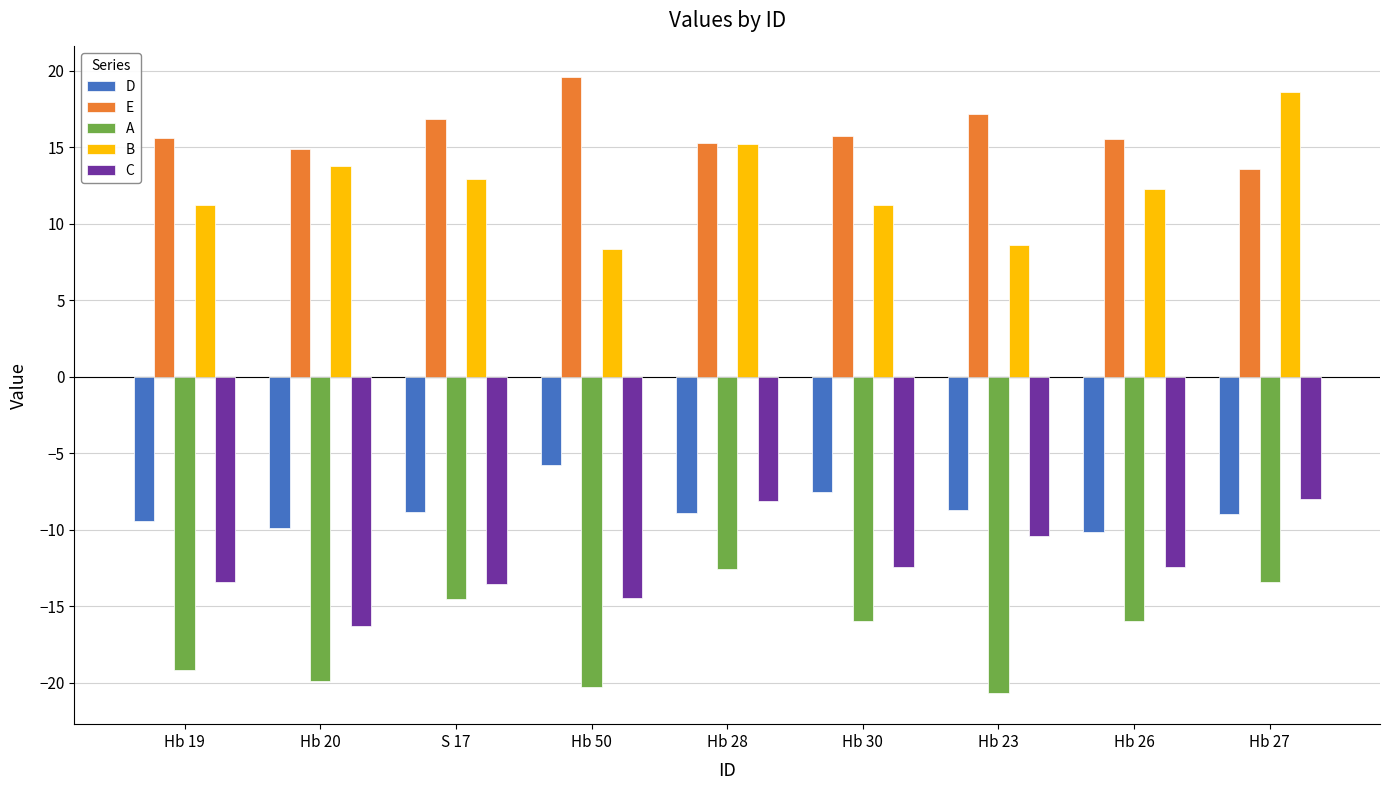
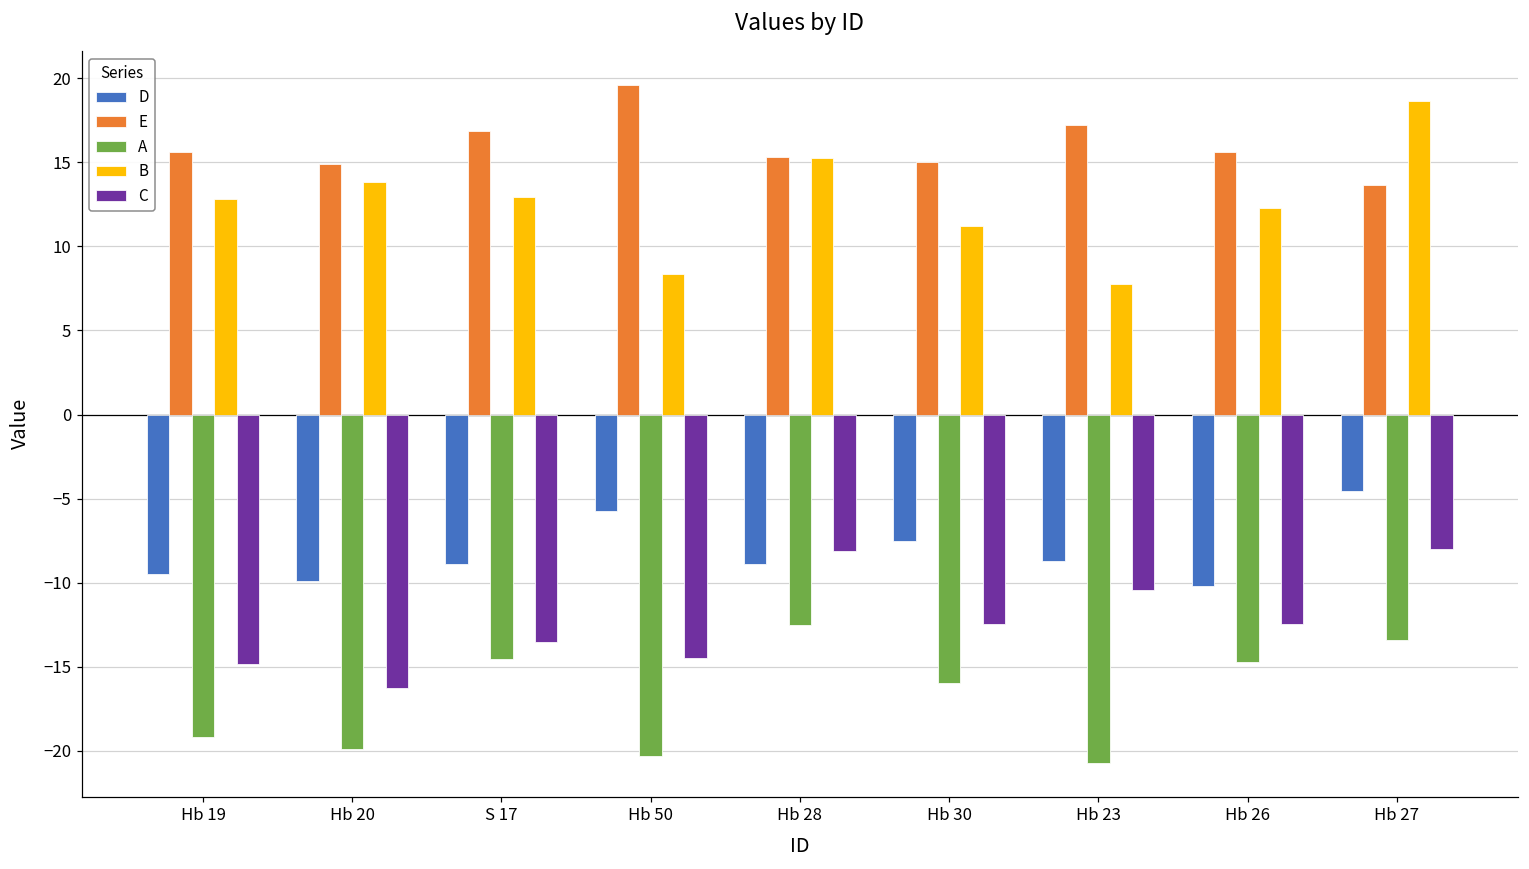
B, Hb 19: 11.2 -> 12.8
C, Hb 19: -13.4 -> -14.8
E, Hb 30: 15.7 -> 15.0
B, Hb 23: 8.6 -> 7.8
A, Hb 26: -16.0 -> -14.7
D, Hb 27: -9.0 -> -4.6
